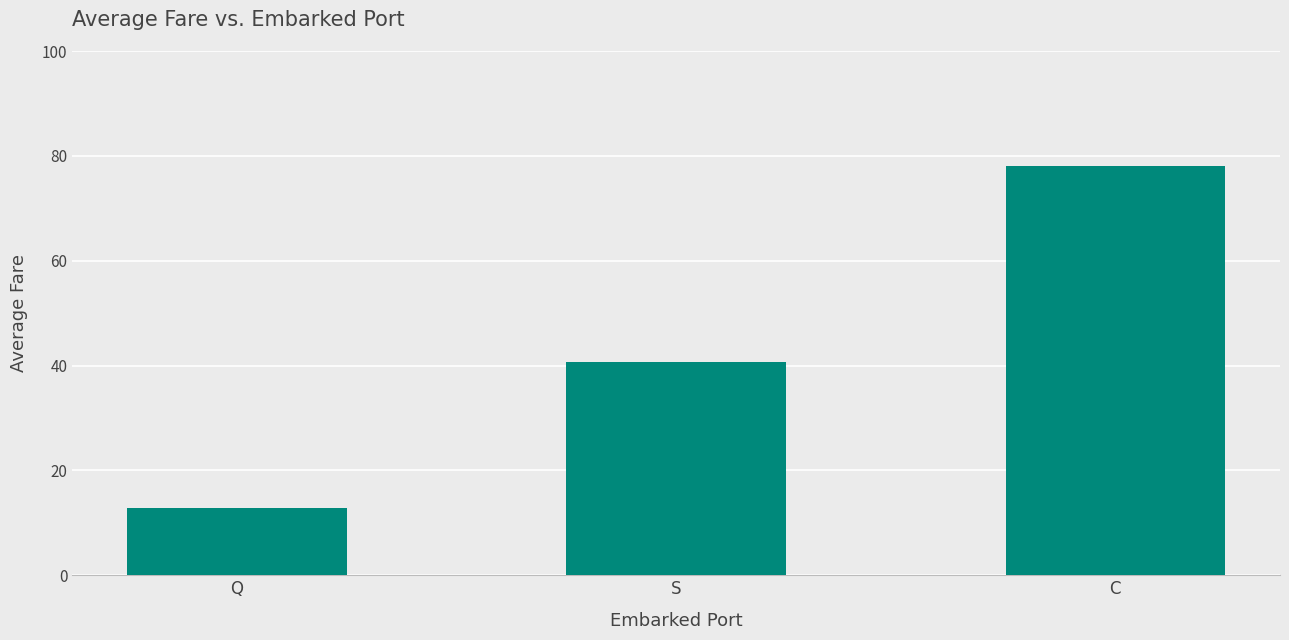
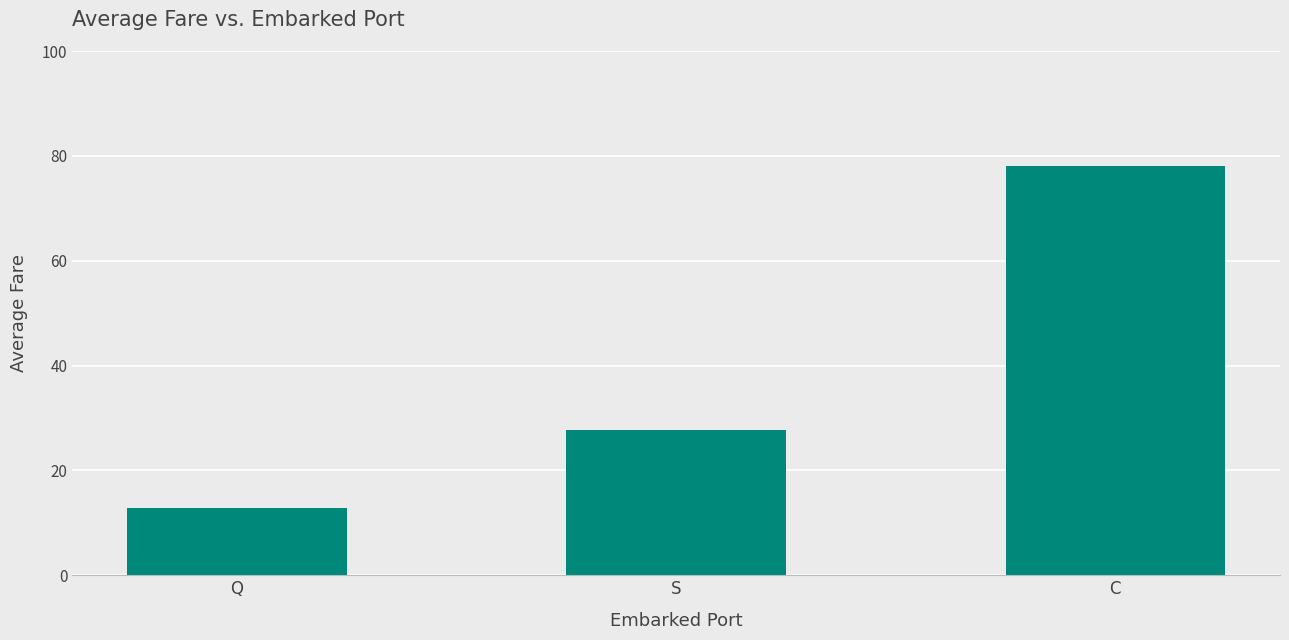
S: 41 -> 28
